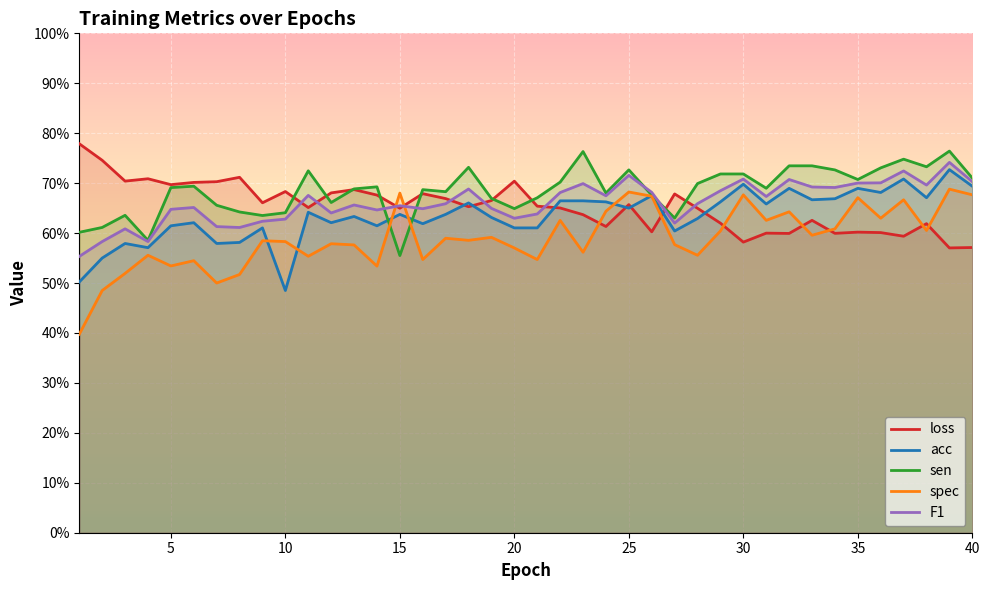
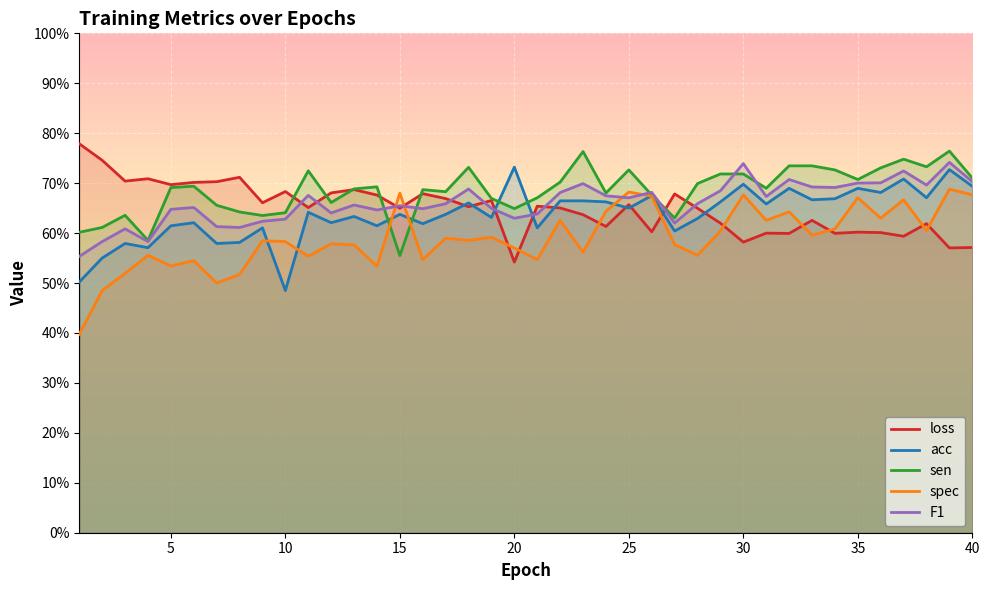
loss, 20: 70% -> 54%
acc, 20: 61% -> 73%
F1, 25: 72% -> 67%
F1, 30: 71% -> 74%
